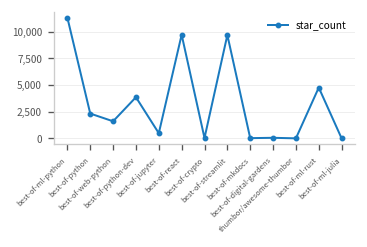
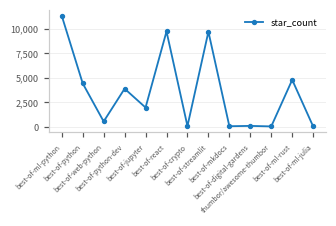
best-of-python: 2,000 -> 4,000
best-of-web-python: 2,000 -> 1,000
best-of-jupyter: 0 -> 2,000
